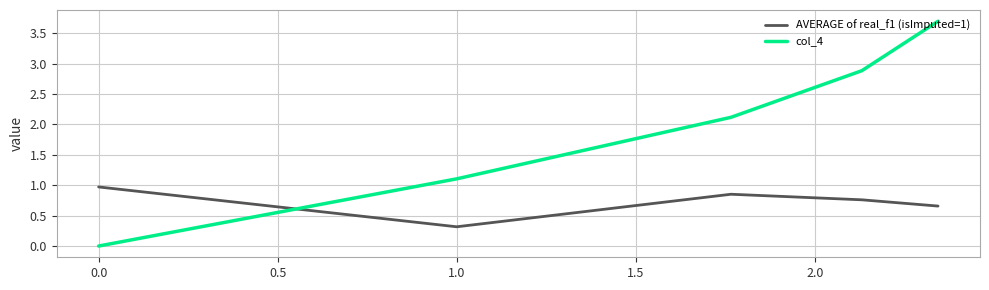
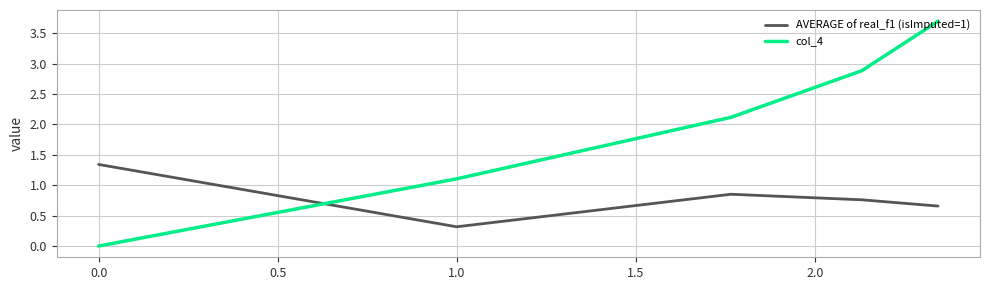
AVERAGE of real_f1 (isImputed=1), 0.0: 1.0 -> 1.3
